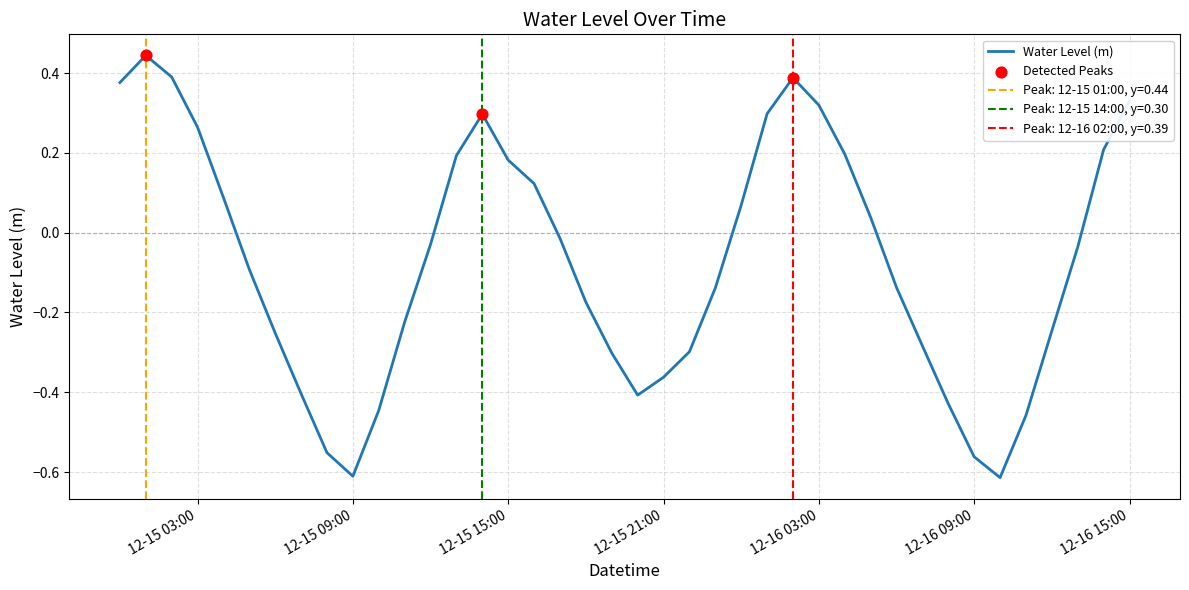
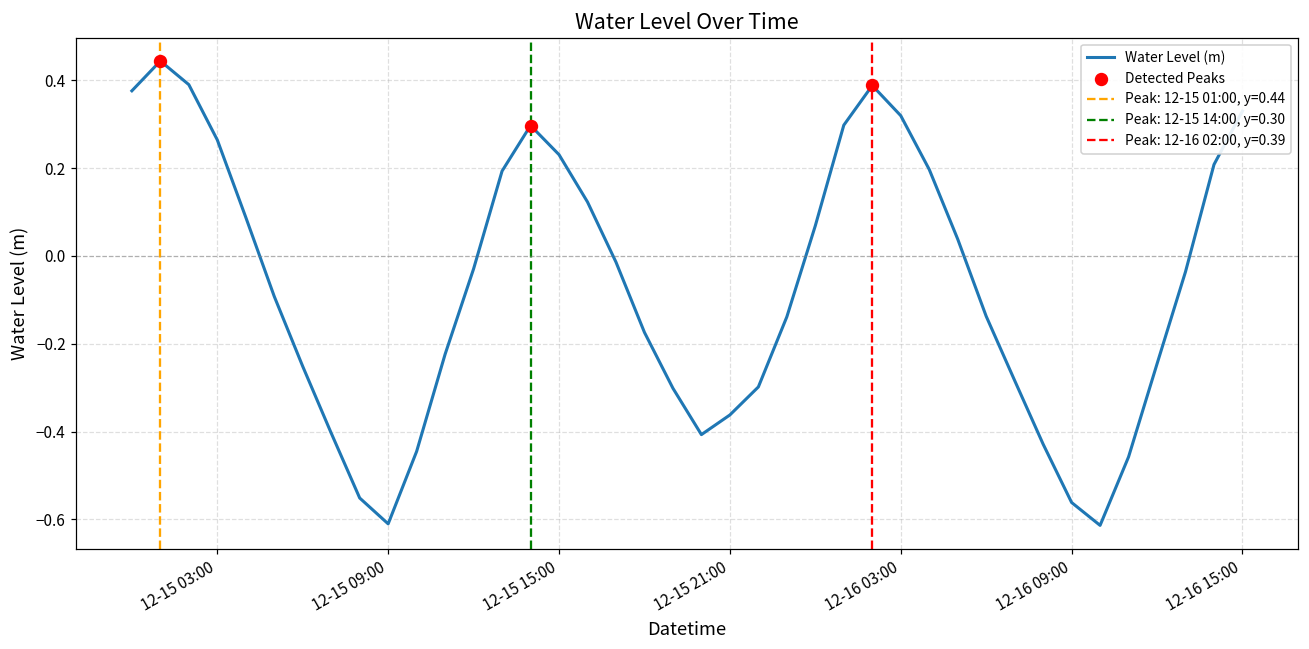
Water Level (m), 12-15 15:00: 0.18 -> 0.23
